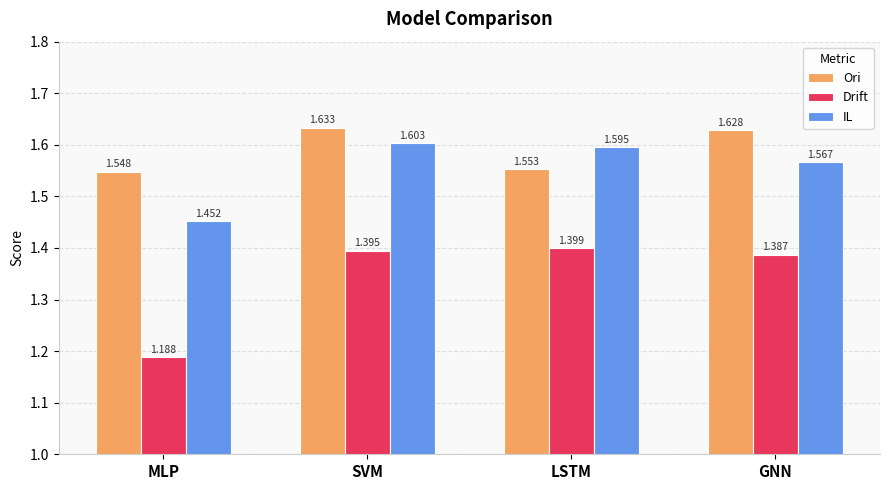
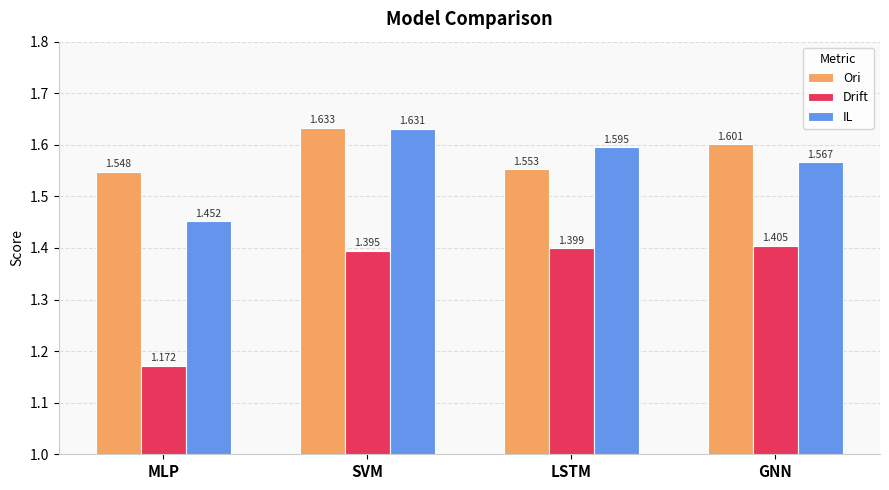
Drift, MLP: 1.188 -> 1.172
IL, SVM: 1.603 -> 1.631
Ori, GNN: 1.628 -> 1.601
Drift, GNN: 1.387 -> 1.405
